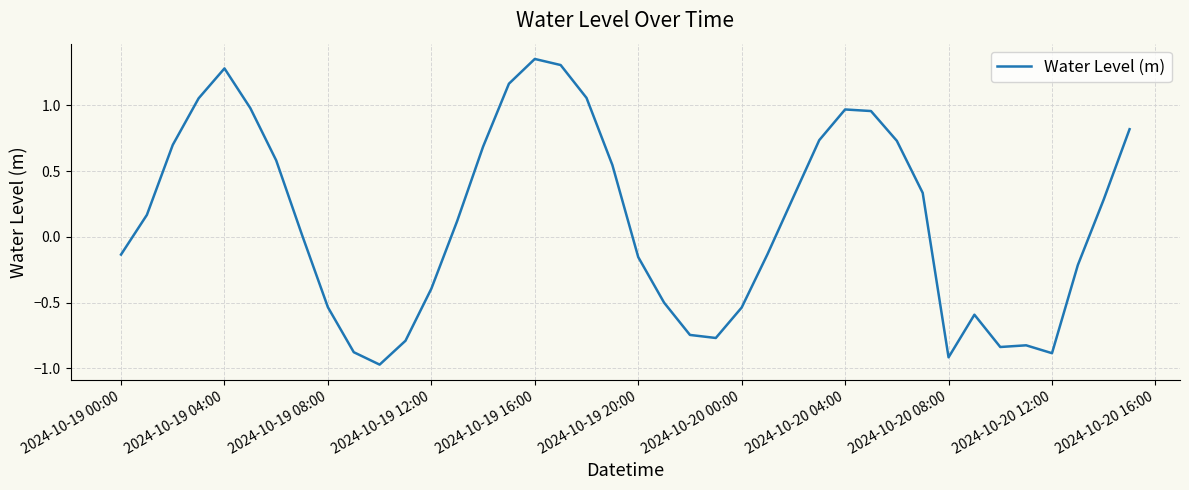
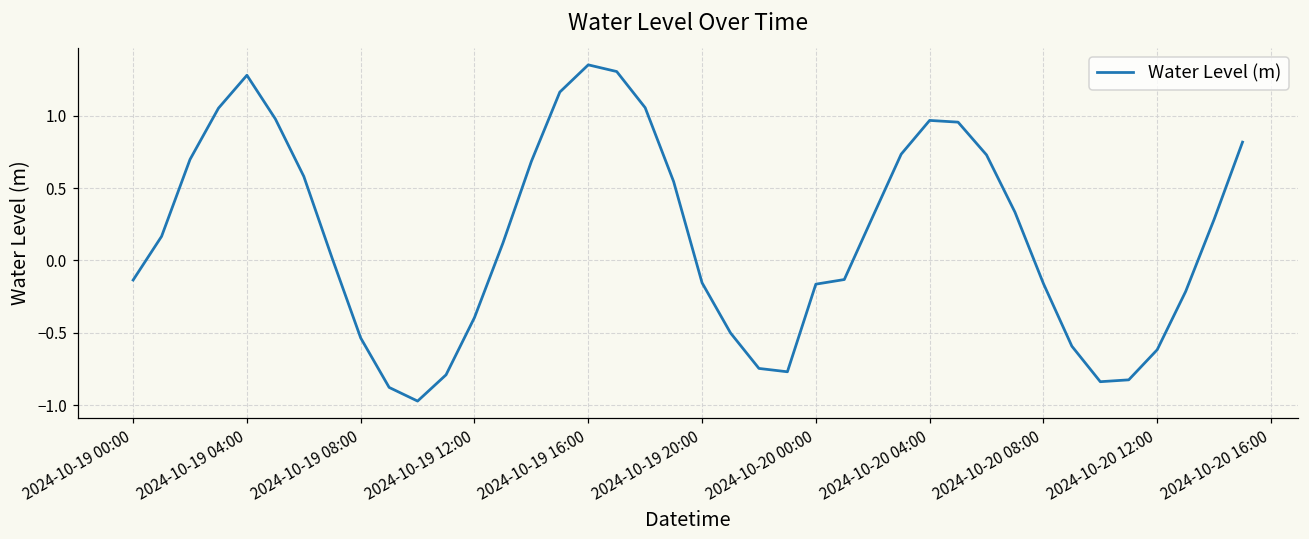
2024-10-20 00:00: -0.54 -> -0.16
2024-10-20 08:00: -0.92 -> -0.16
2024-10-20 12:00: -0.89 -> -0.62
